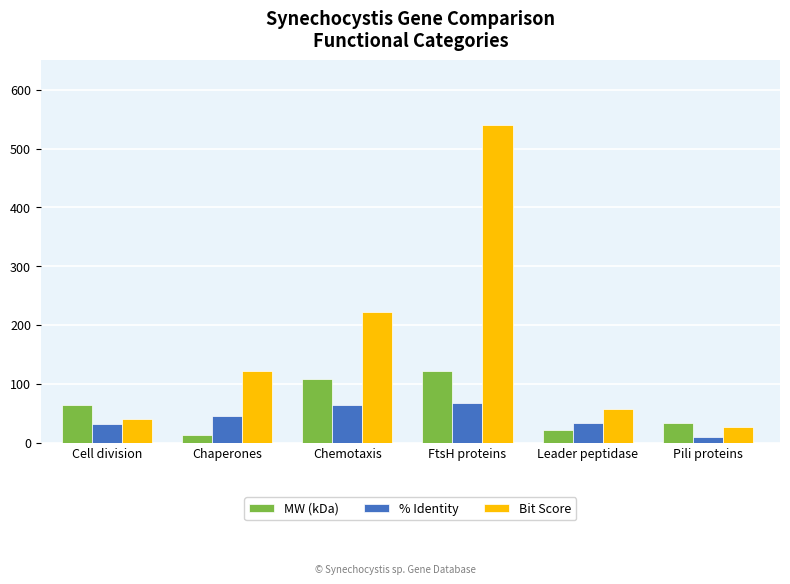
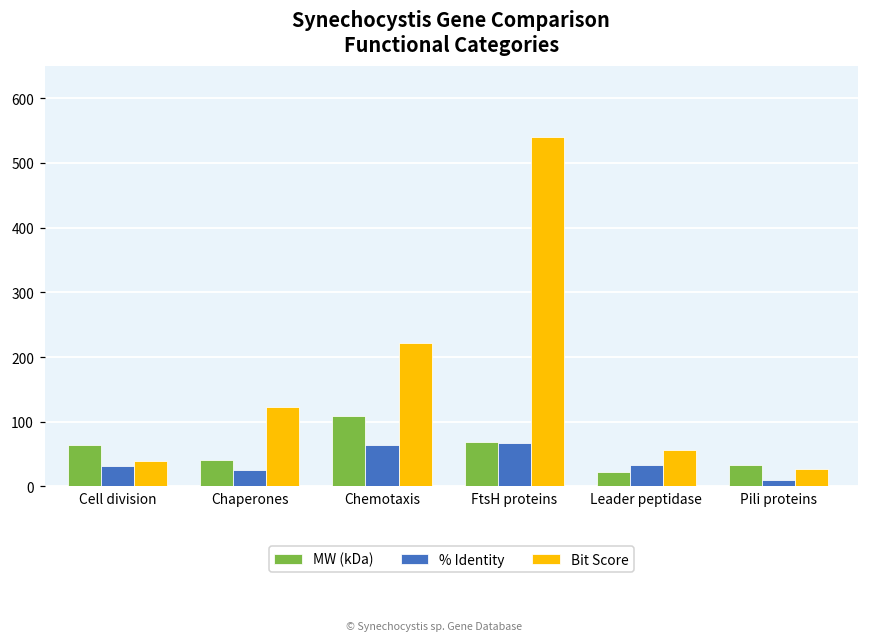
MW (kDa), Chaperones: 10 -> 40
% Identity, Chaperones: 50 -> 30
MW (kDa), FtsH proteins: 120 -> 70
